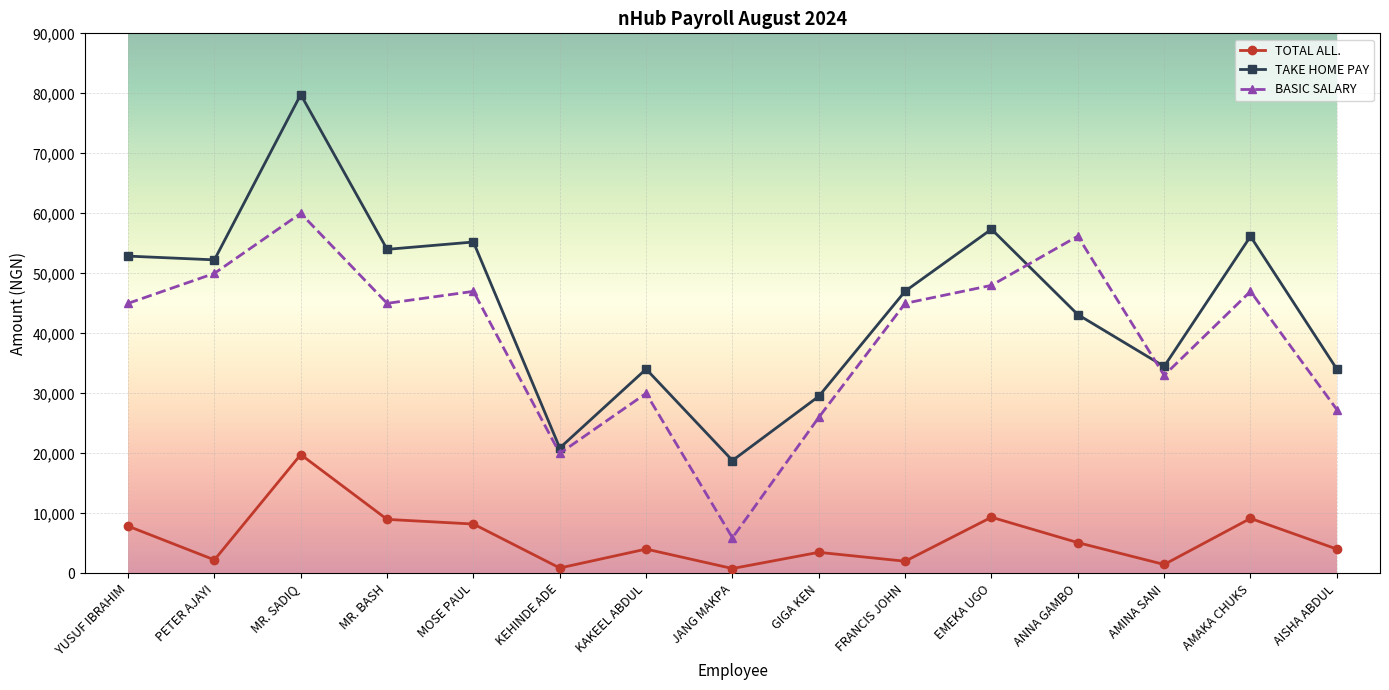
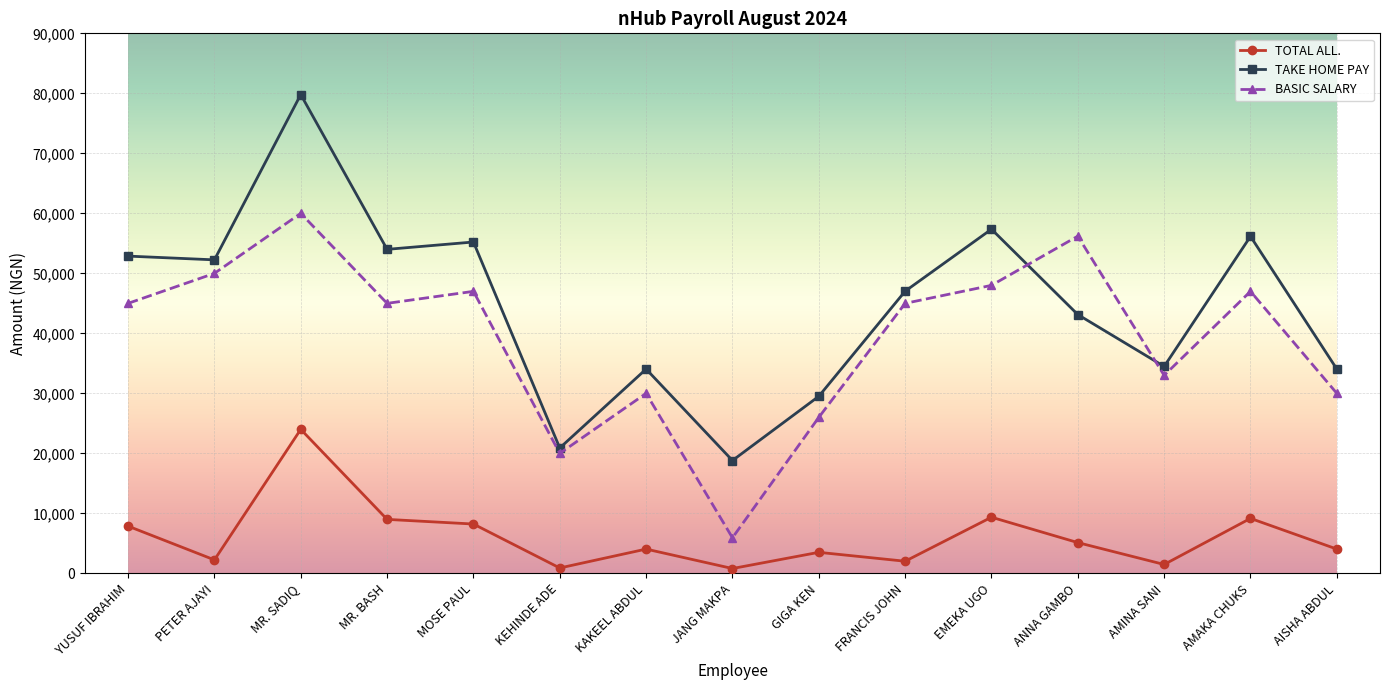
TOTAL ALL., MR. SADIQ: 20,000 -> 24,000
BASIC SALARY, AISHA ABDUL: 27,000 -> 30,000
